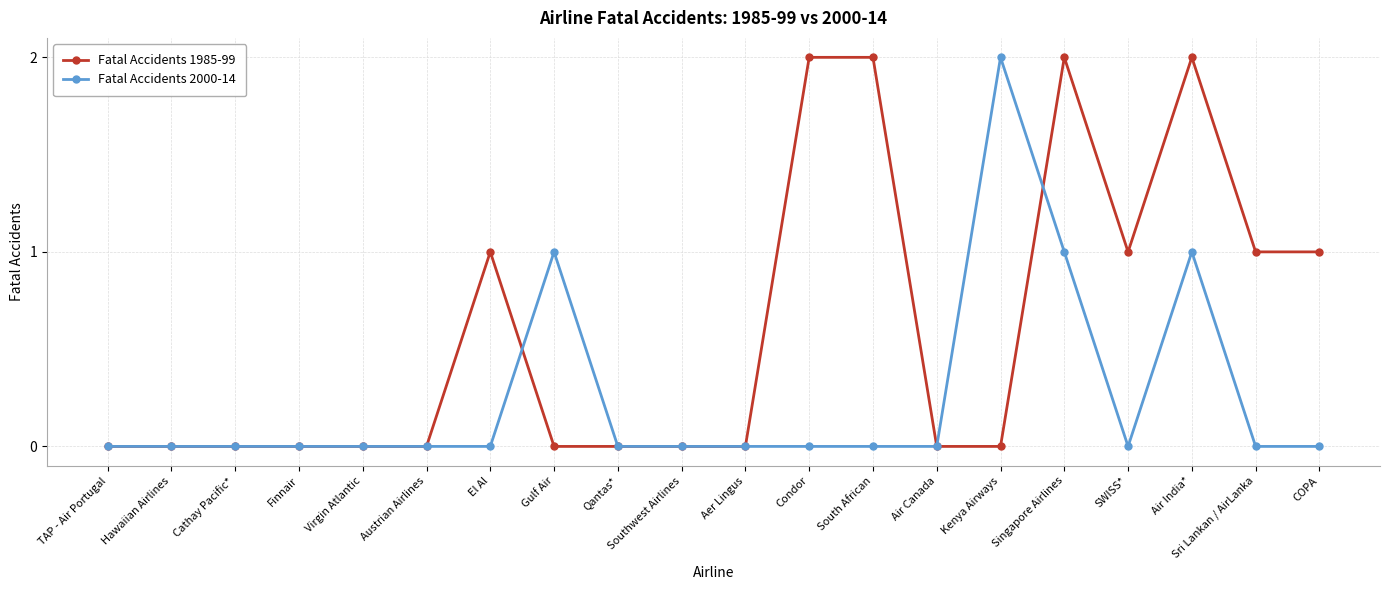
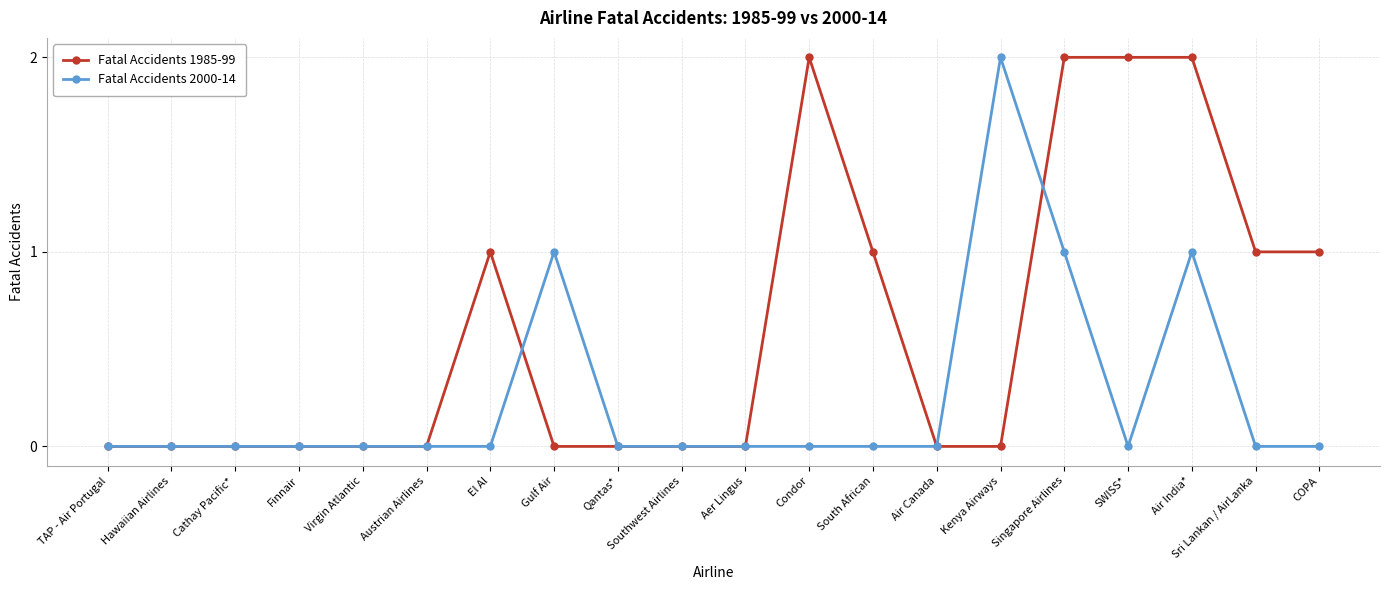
Fatal Accidents 1985-99, South African: 2 -> 1
Fatal Accidents 1985-99, SWISS*: 1 -> 2
